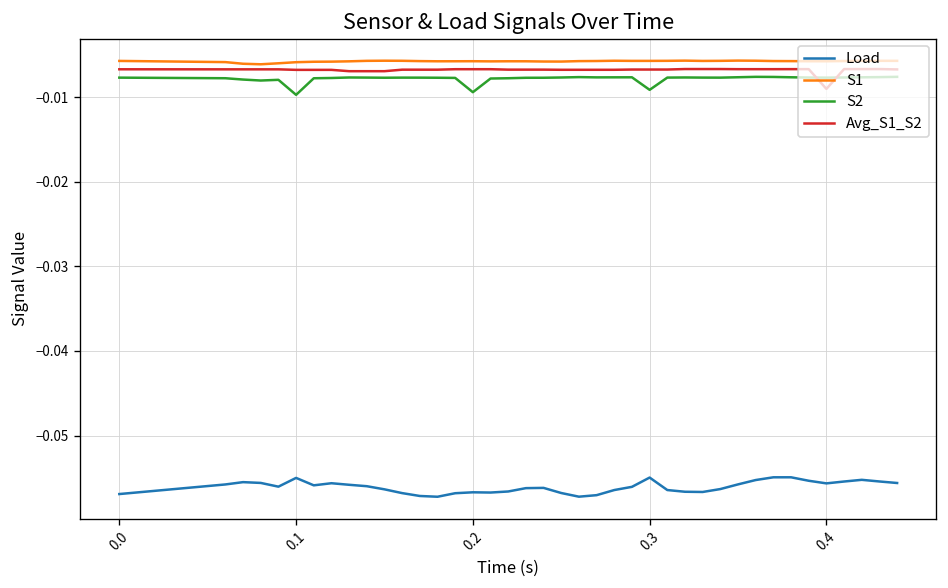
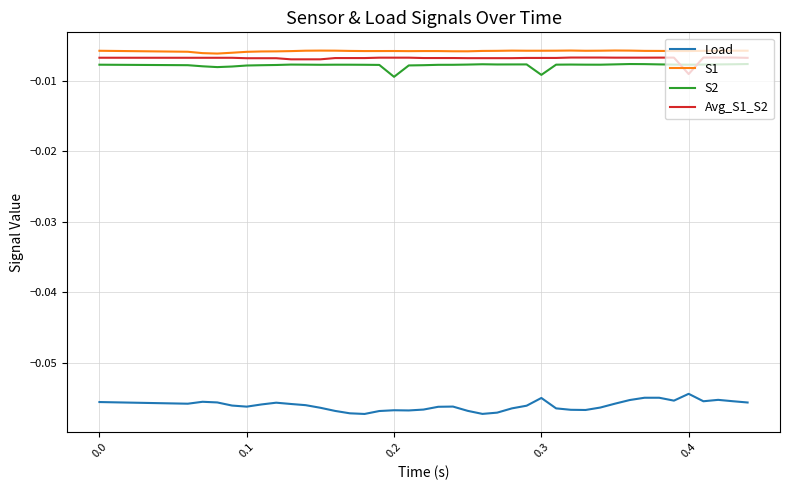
Load, 0.0: -0.057 -> -0.056
Load, 0.1: -0.055 -> -0.056
S2, 0.1: -0.010 -> -0.008
Load, 0.4: -0.056 -> -0.054
